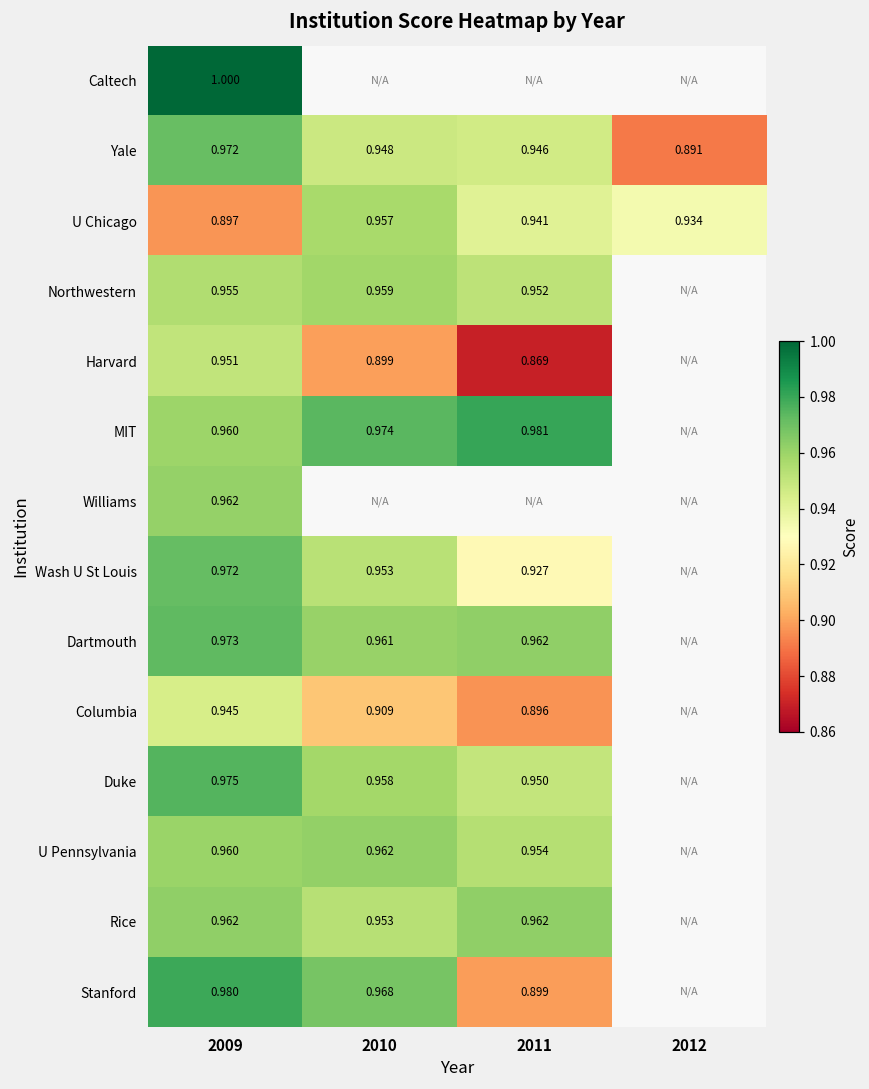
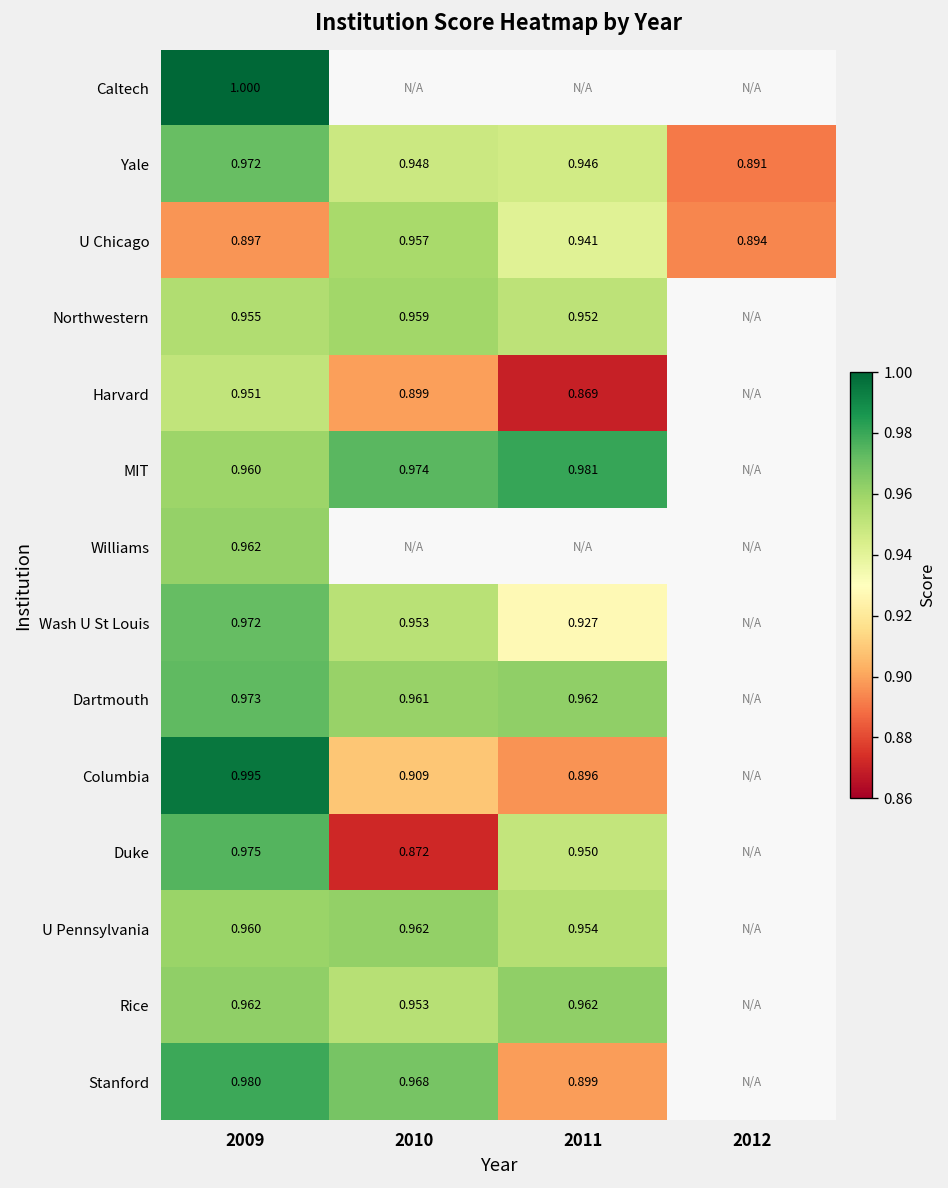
U Chicago, 2012: 0.934 -> 0.894
Columbia, 2009: 0.945 -> 0.995
Duke, 2010: 0.958 -> 0.872
